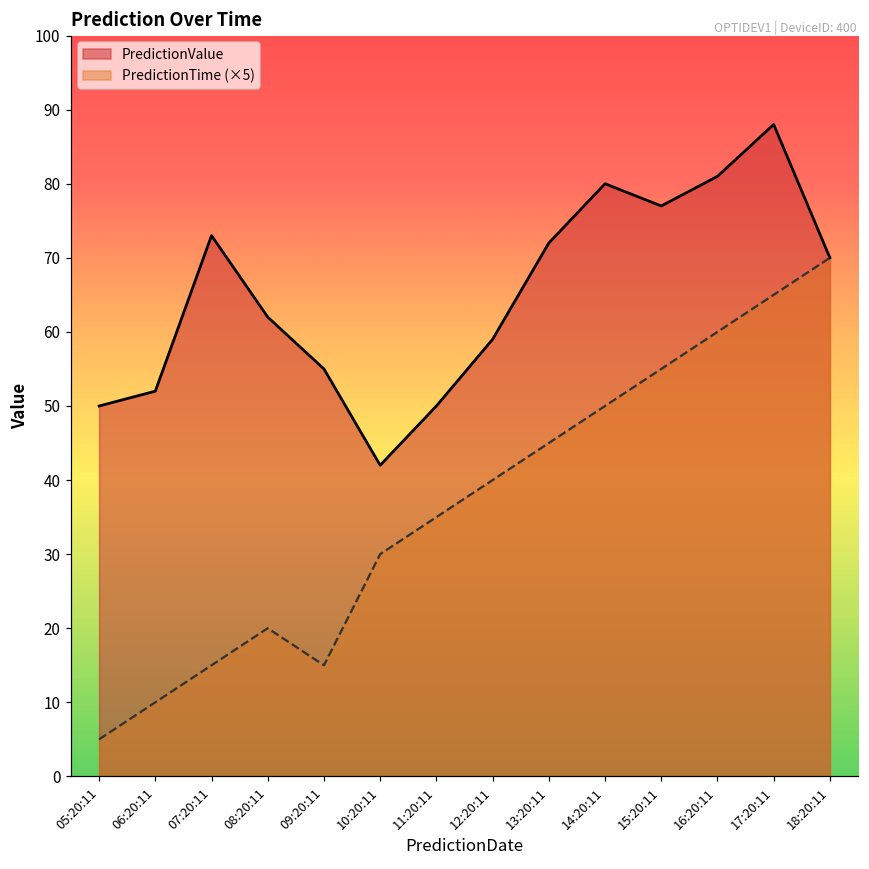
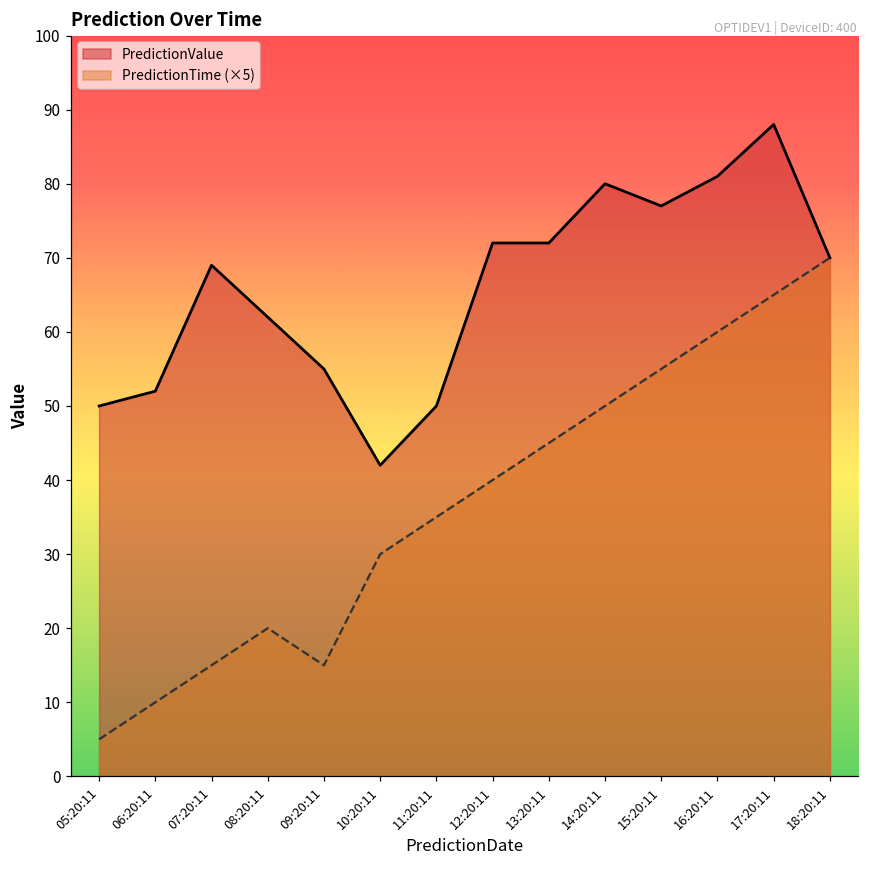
PredictionValue, 07:20:11: 73 -> 69
PredictionValue, 12:20:11: 59 -> 72
